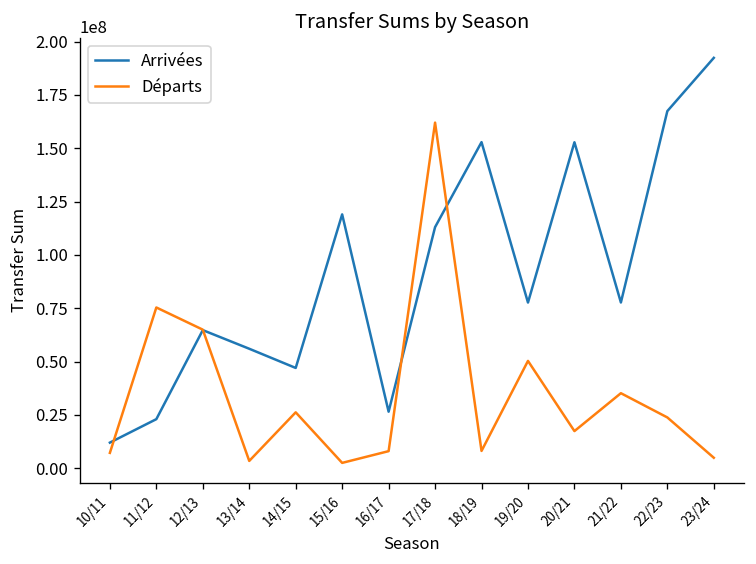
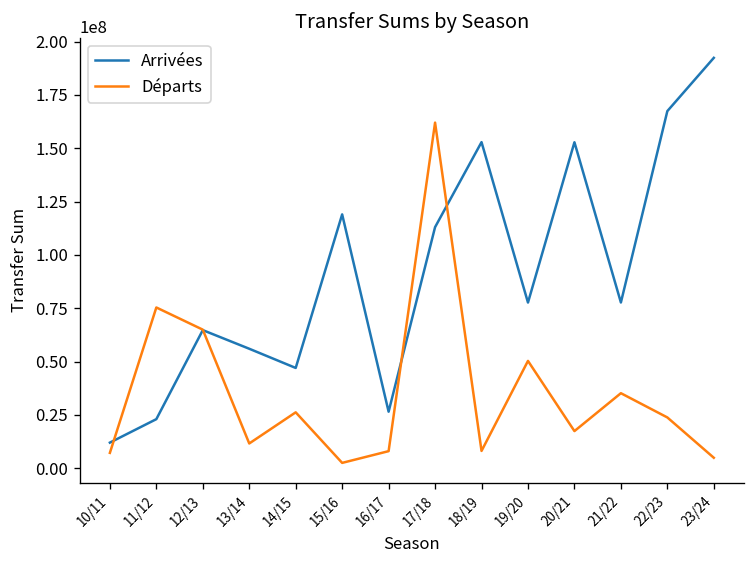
Départs, 13/14: 3000000 -> 12000000
